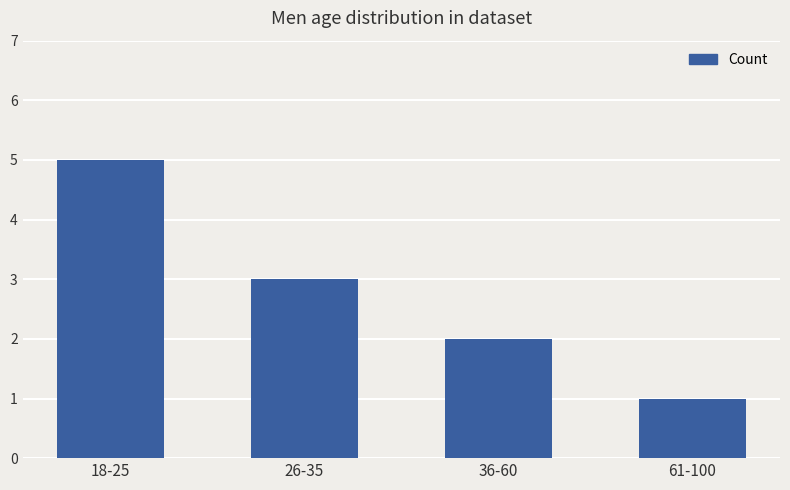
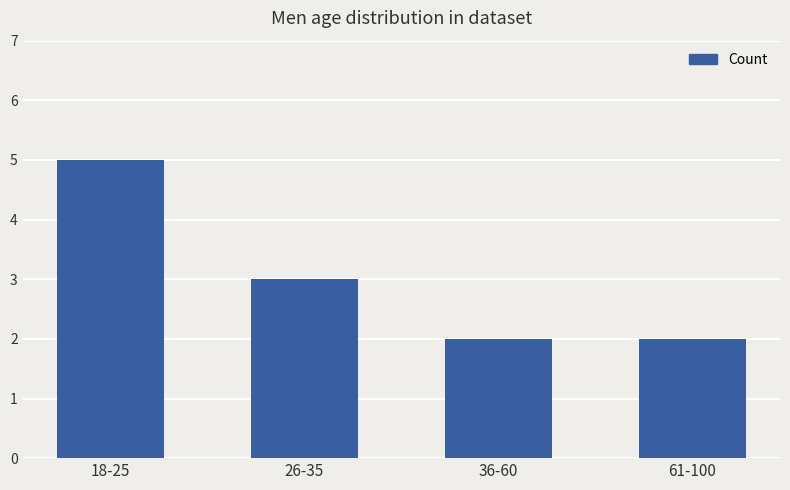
61-100: 1 -> 2
